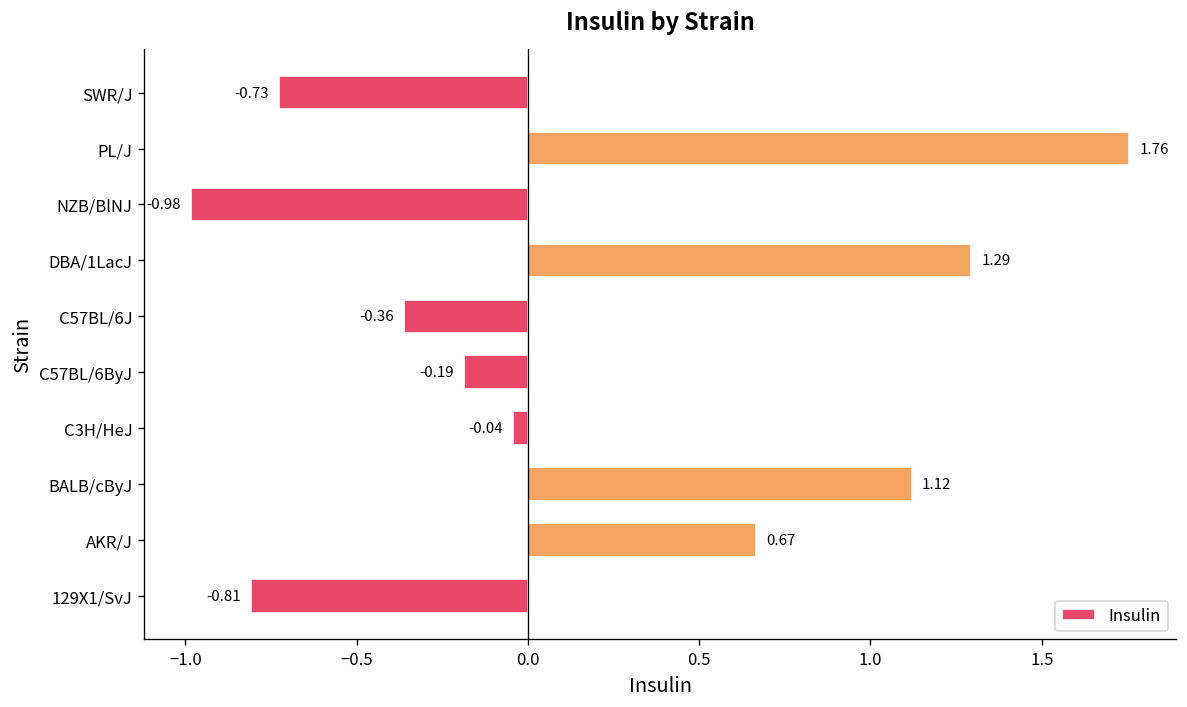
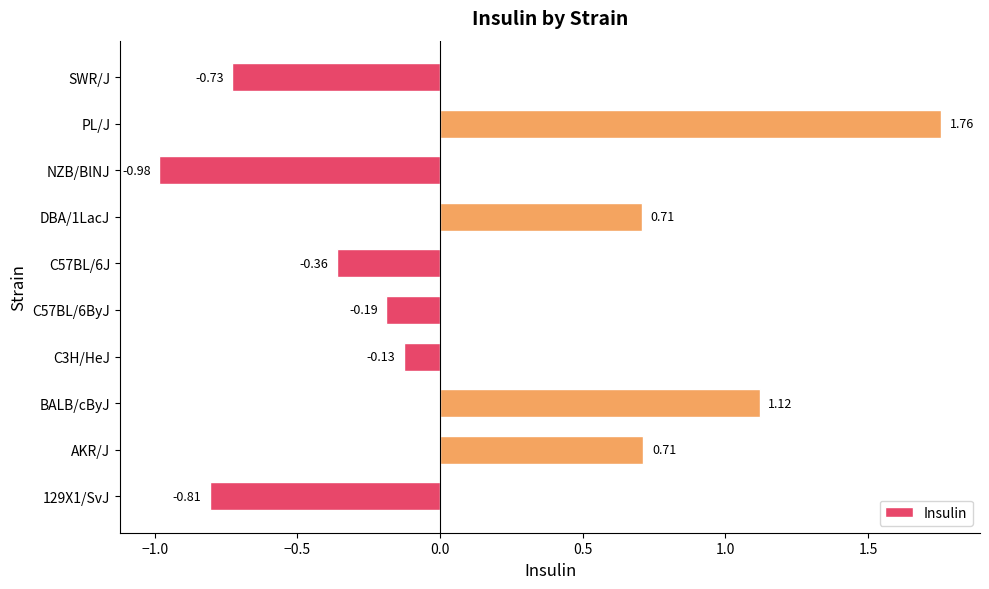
DBA/1LacJ: 1.29 -> 0.71
C3H/HeJ: -0.04 -> -0.13
AKR/J: 0.67 -> 0.71
